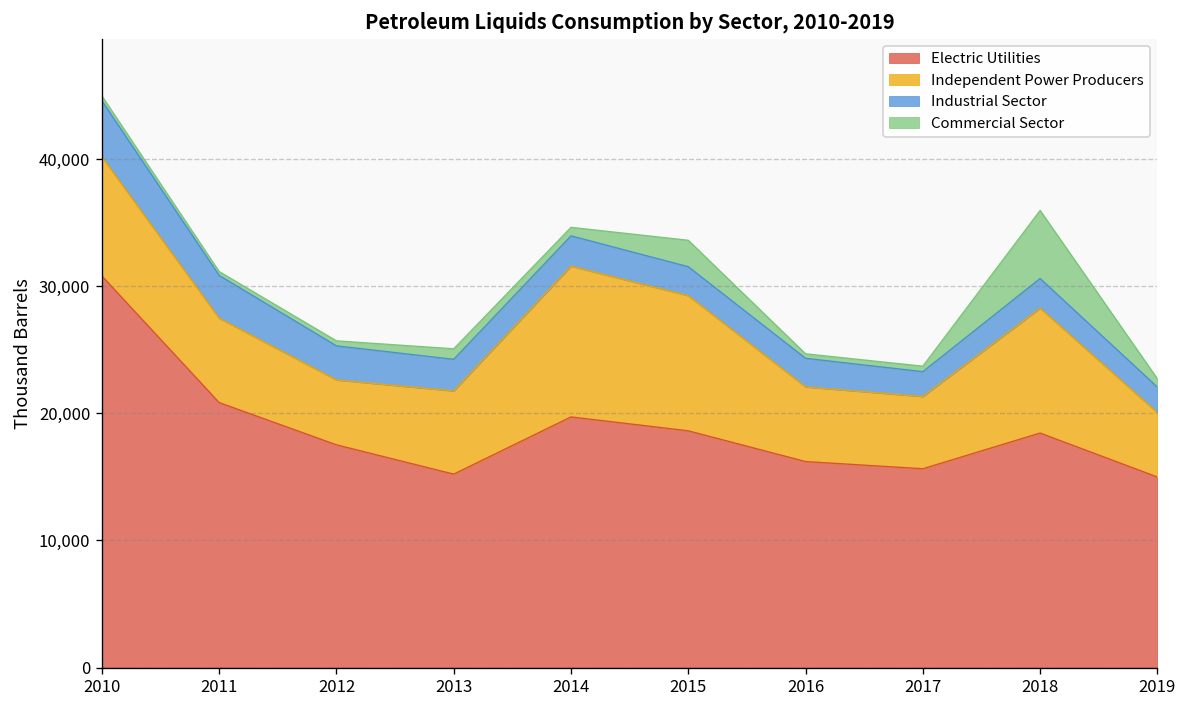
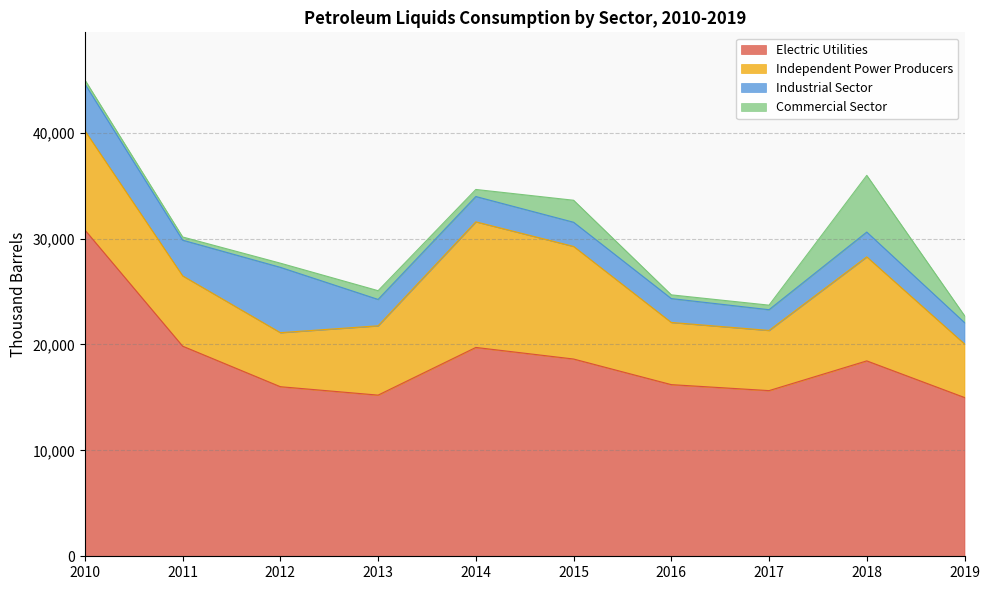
Electric Utilities, 2011: 20,800 -> 19,800
Electric Utilities, 2012: 17,500 -> 16,000
Industrial Sector, 2012: 2,700 -> 6,200
